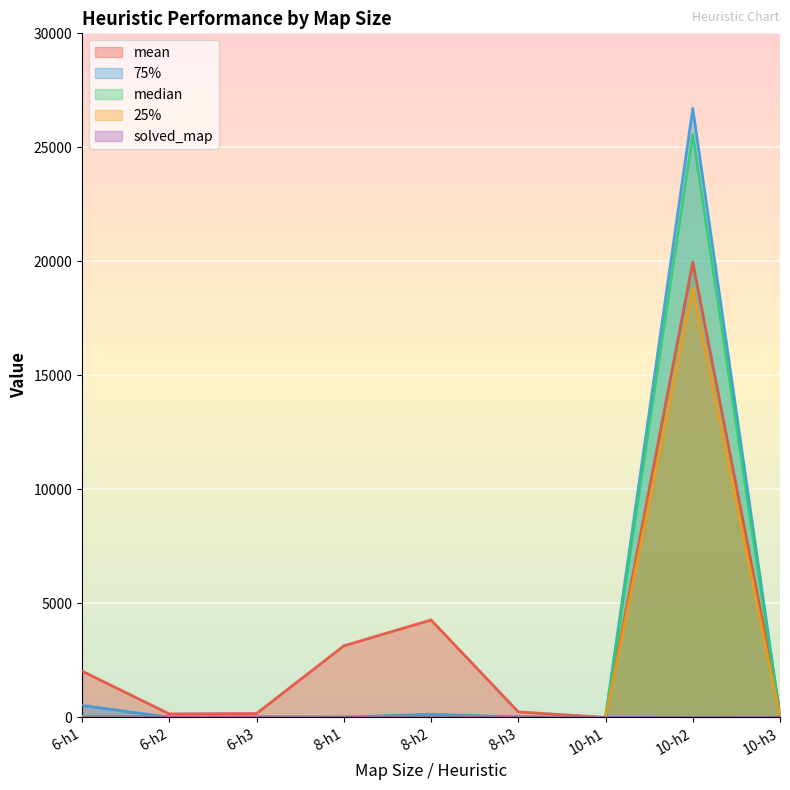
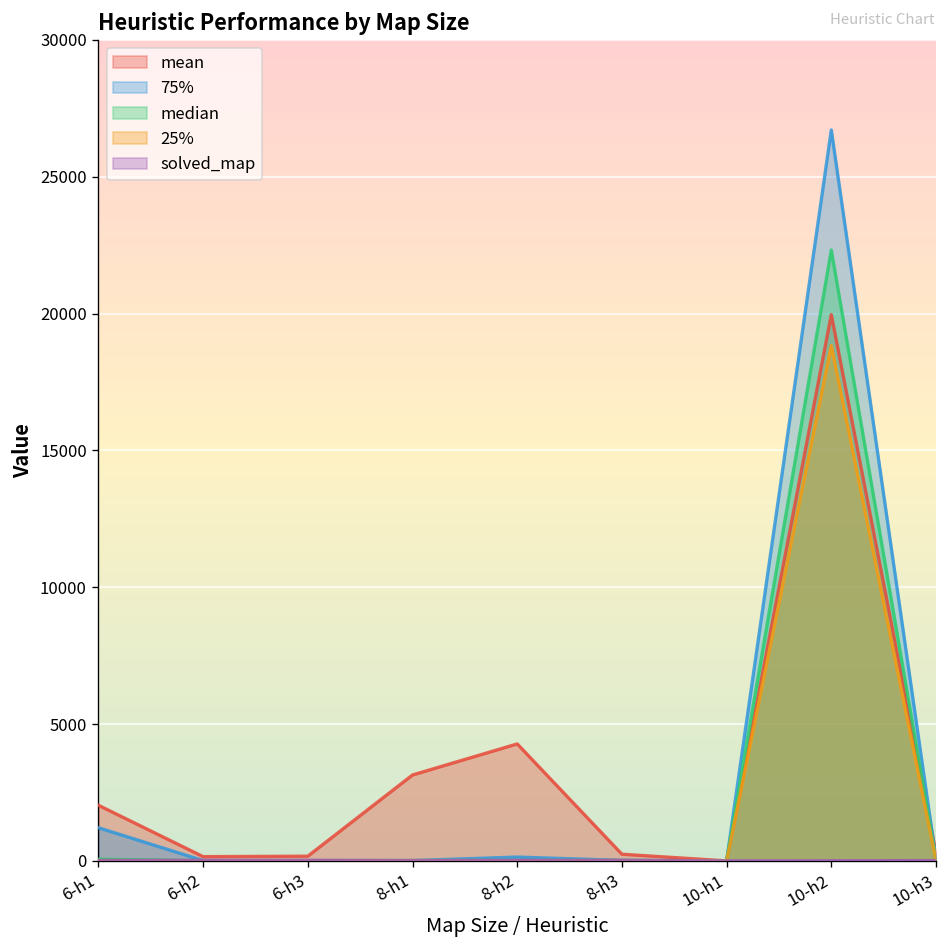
75%, 6-h1: 500 -> 1200
median, 10-h2: 25600 -> 22300
